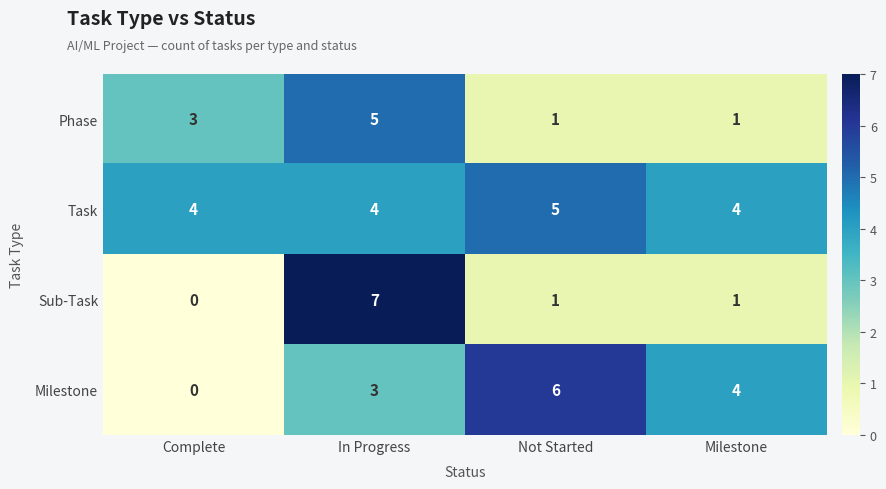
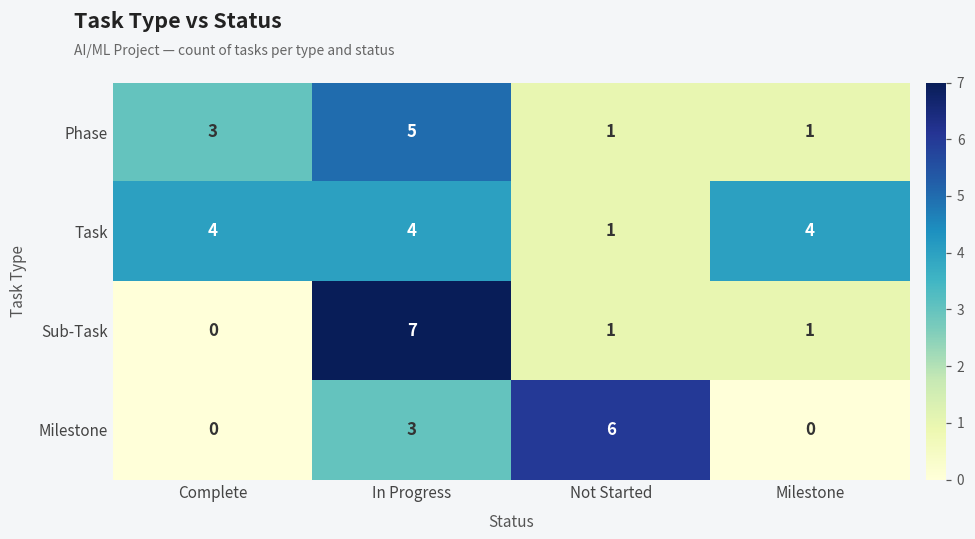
Task, Not Started: 5 -> 1
Milestone, Milestone: 4 -> 0
